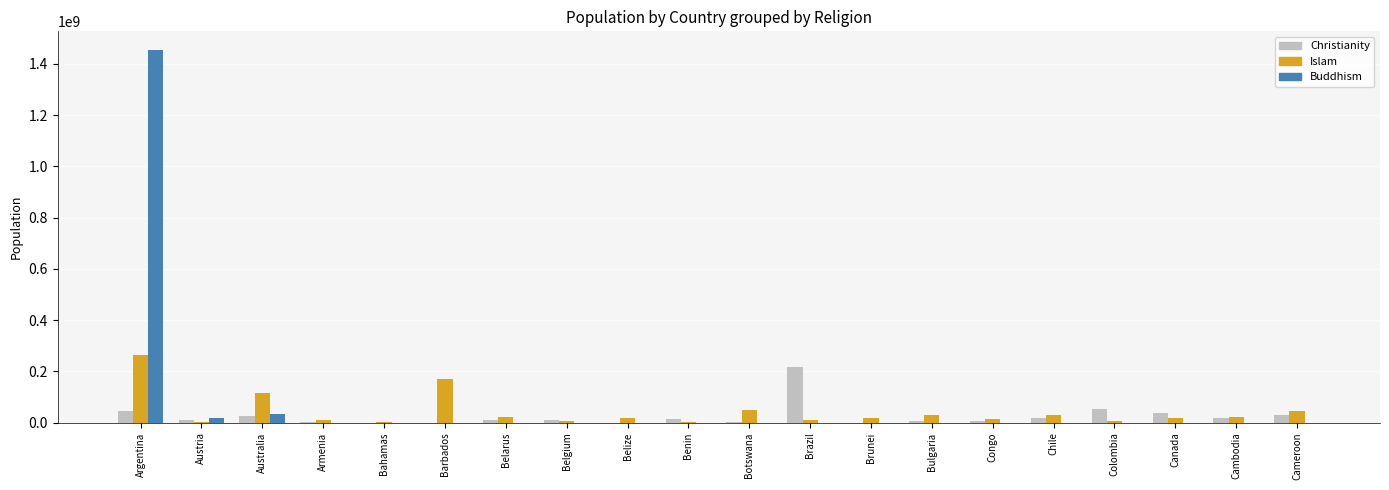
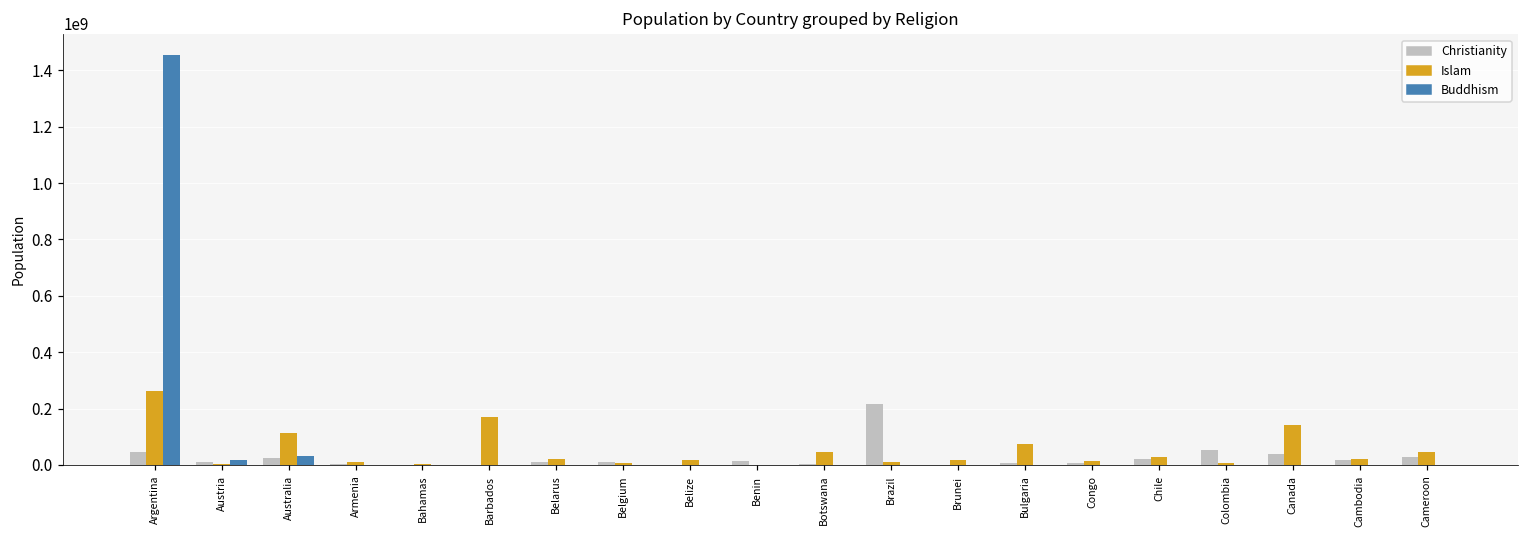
Islam, Bulgaria: 30000000 -> 70000000
Islam, Canada: 20000000 -> 140000000
